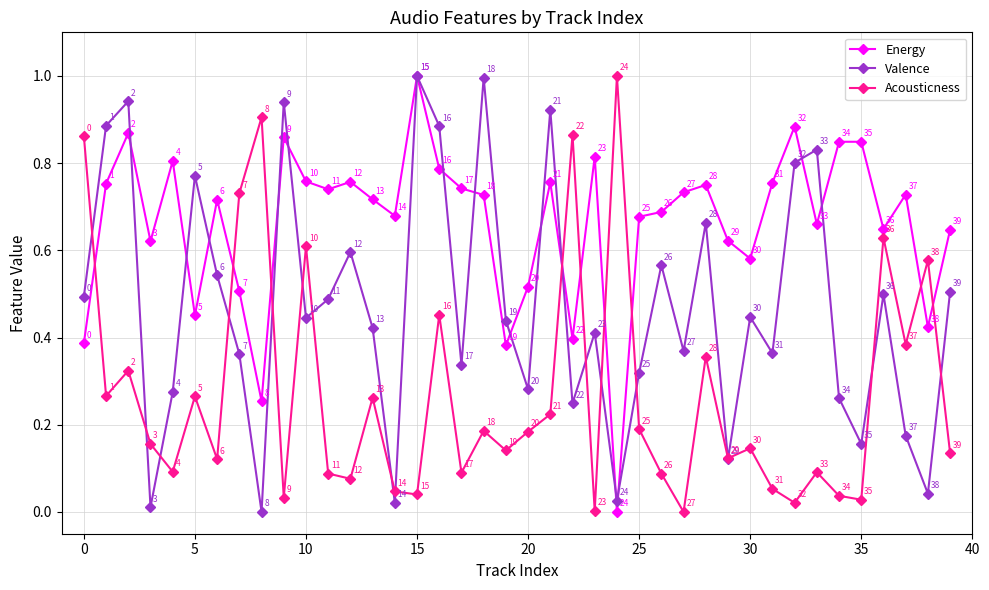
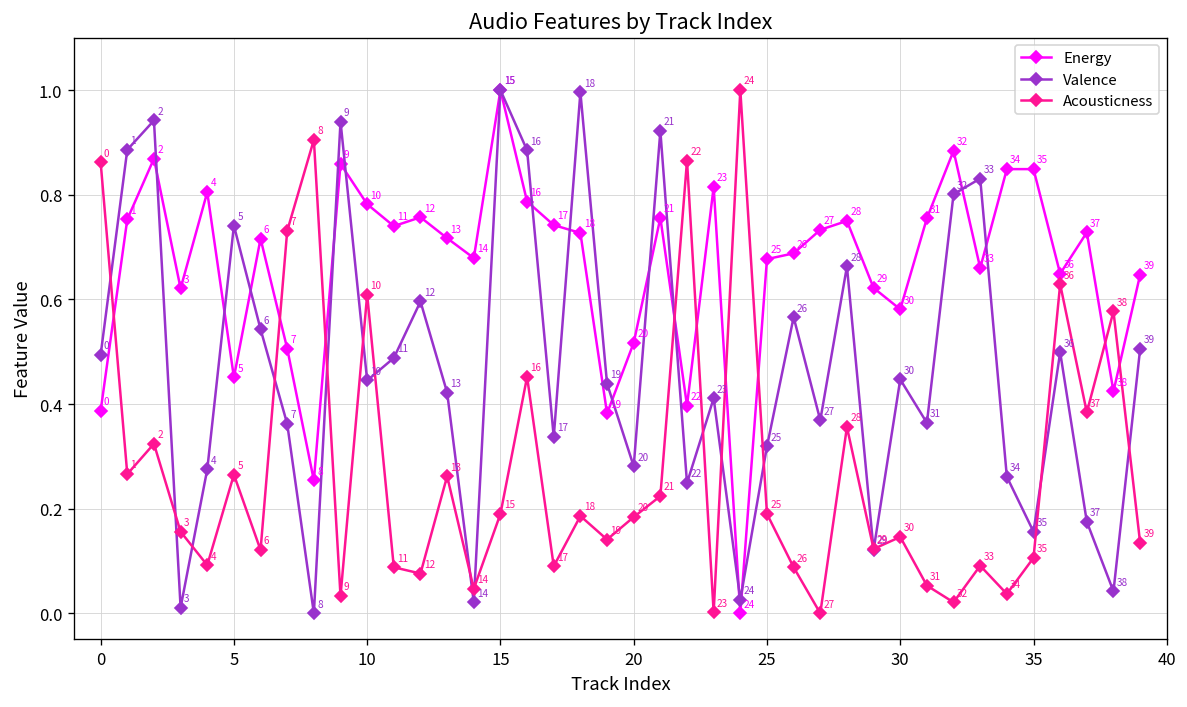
Valence, 5: 0.77 -> 0.74
Energy, 10: 0.76 -> 0.78
Acousticness, 15: 0.04 -> 0.19
Acousticness, 35: 0.03 -> 0.11
